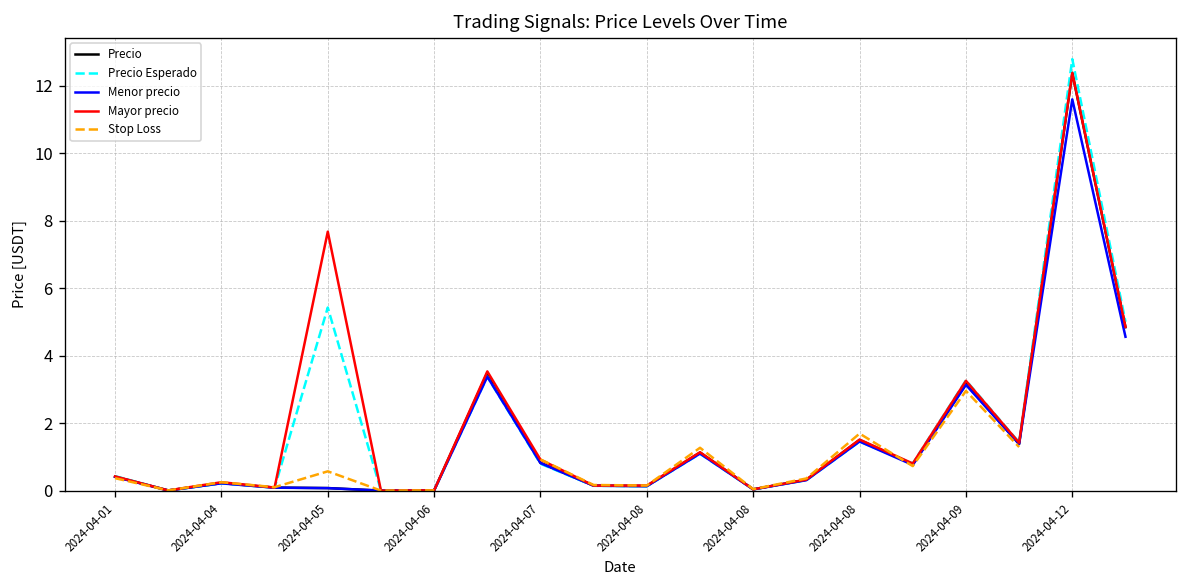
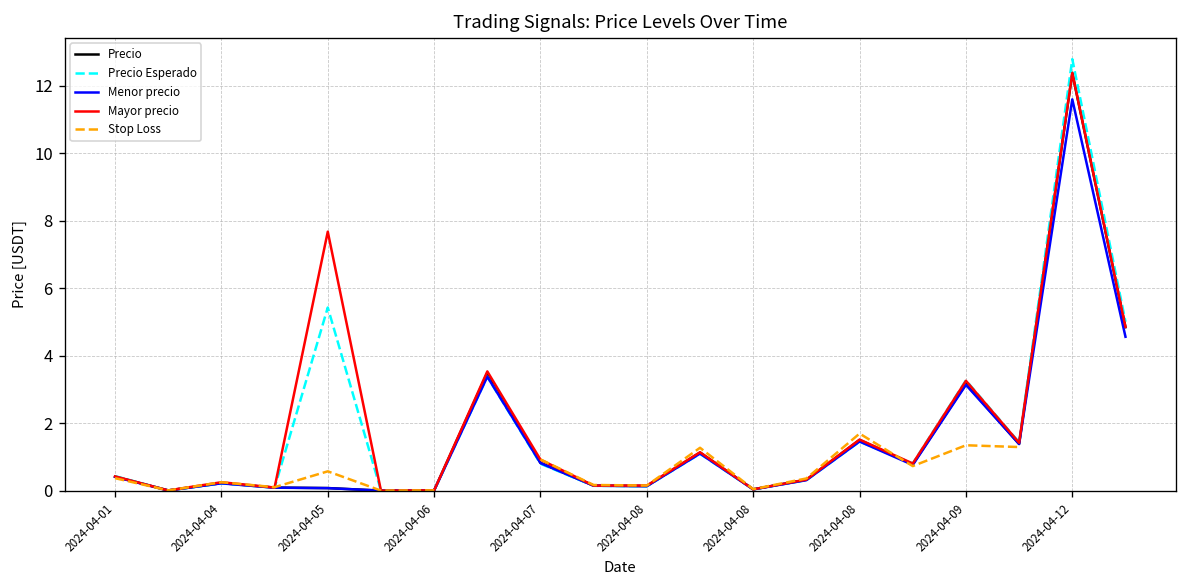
Stop Loss, 2024-04-09: 3.0 -> 1.3
